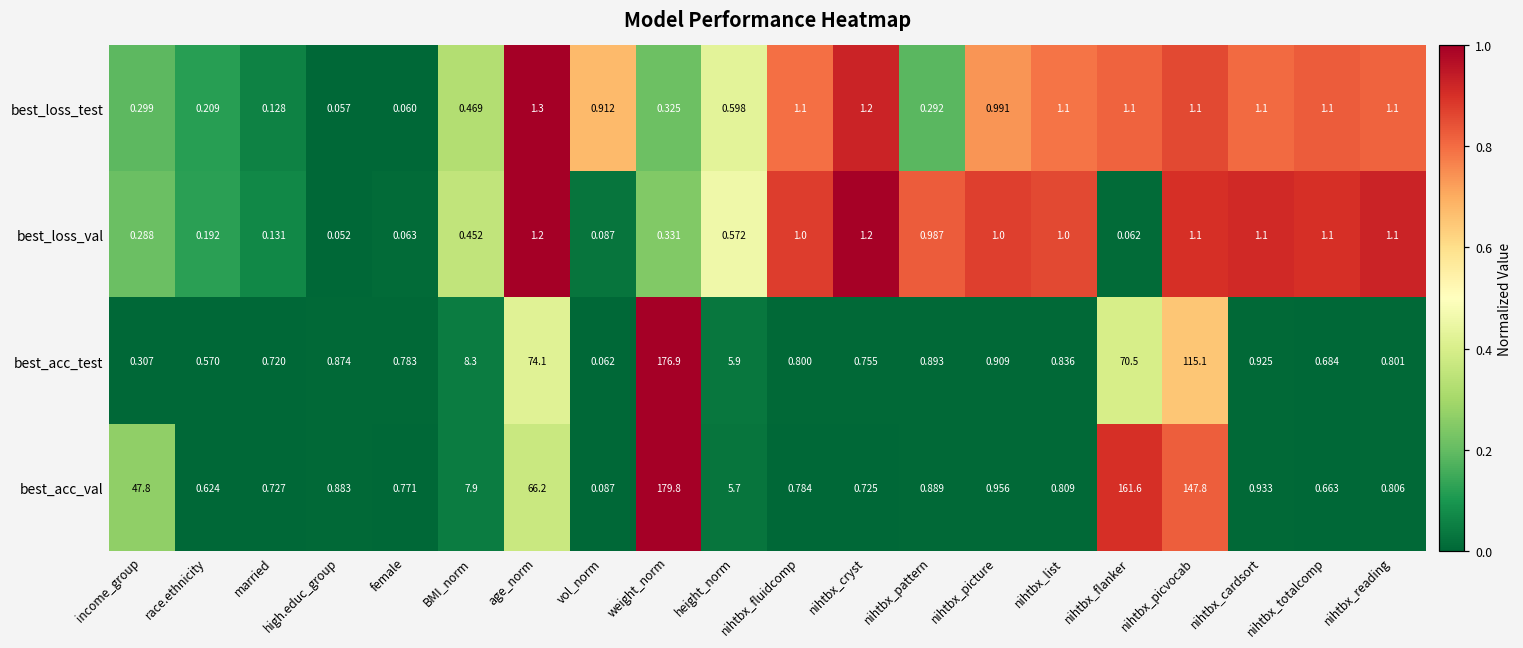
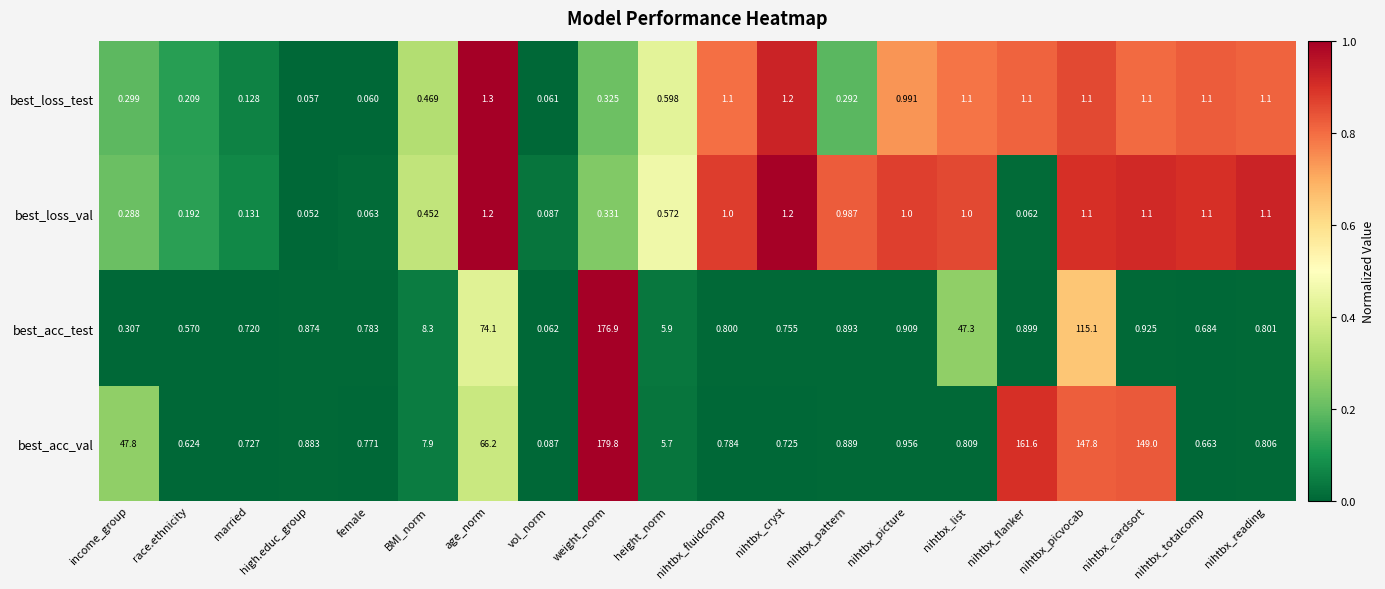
best_loss_test, vol_norm: 0.912 -> 0.061
best_acc_test, nihtbx_list: 0.836 -> 47.3
best_acc_test, nihtbx_flanker: 70.5 -> 0.899
best_acc_val, nihtbx_cardsort: 0.933 -> 149.0
